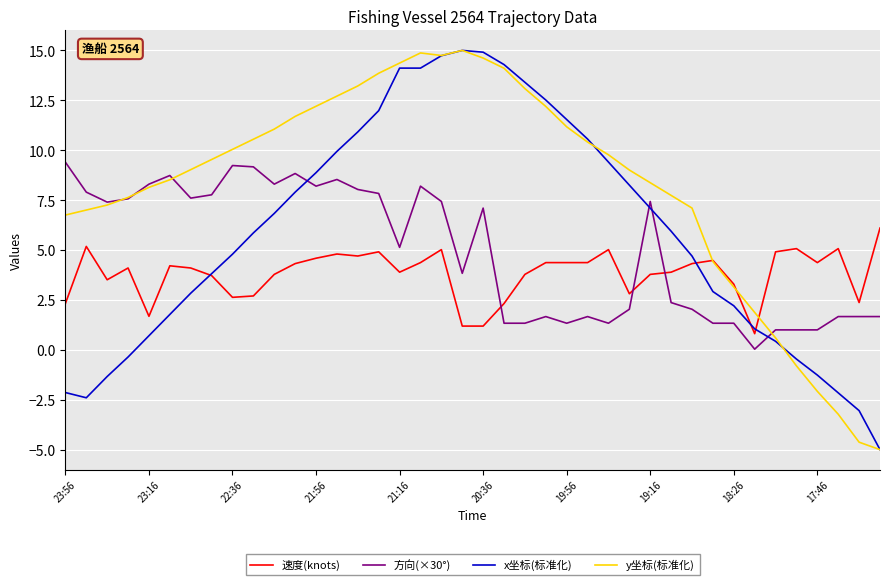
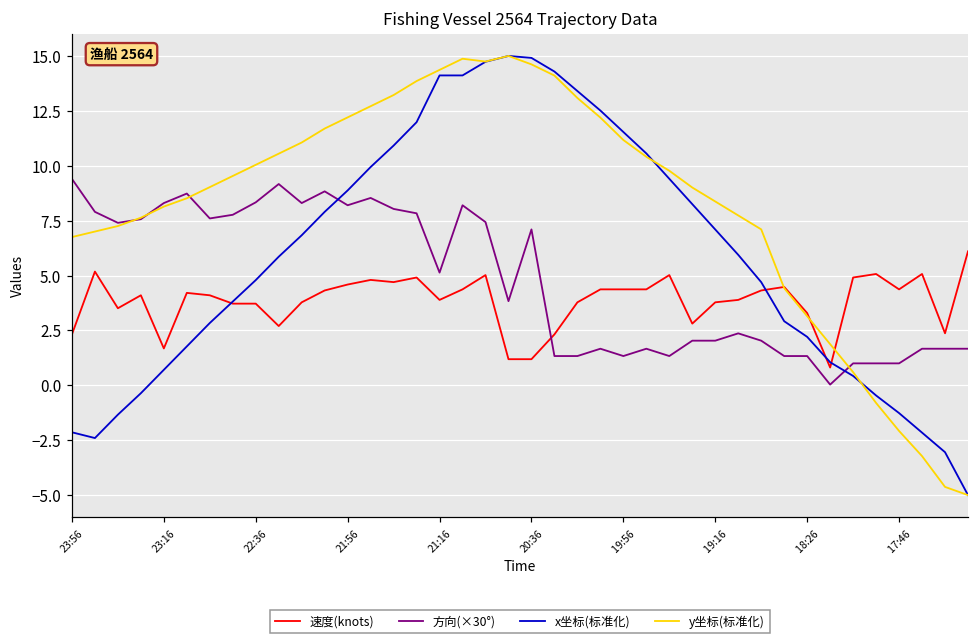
速度(knots), 22:36: 2.6 -> 3.7
方向(×30°), 22:36: 9.2 -> 8.3
方向(×30°), 19:16: 7.4 -> 2.0
